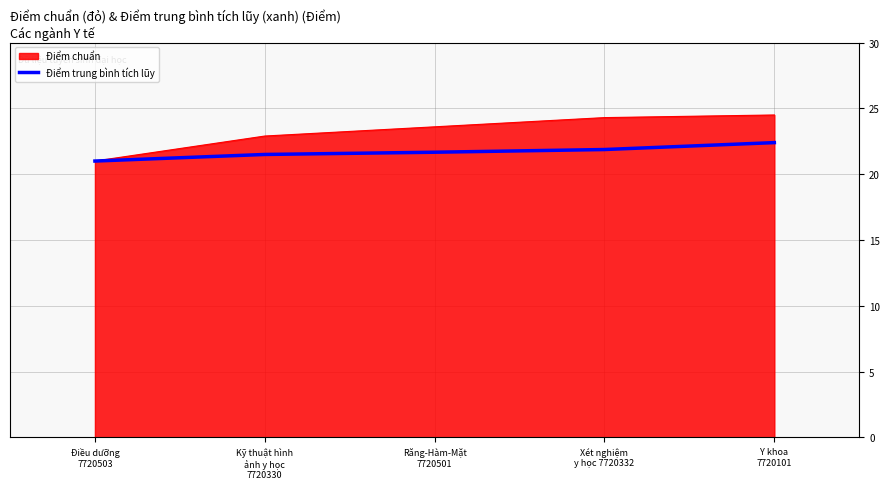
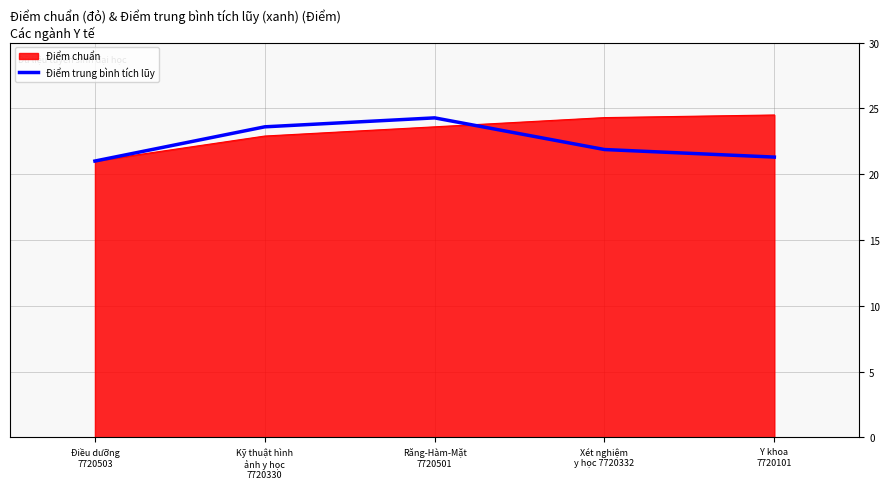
Điểm trung bình tích lũy, Kỹ thuật hình ảnh y học 7720330: 21.5 -> 23.6
Điểm trung bình tích lũy, Răng-Hàm-Mặt 7720501: 21.7 -> 24.3
Điểm trung bình tích lũy, Y khoa 7720101: 22.4 -> 21.3
